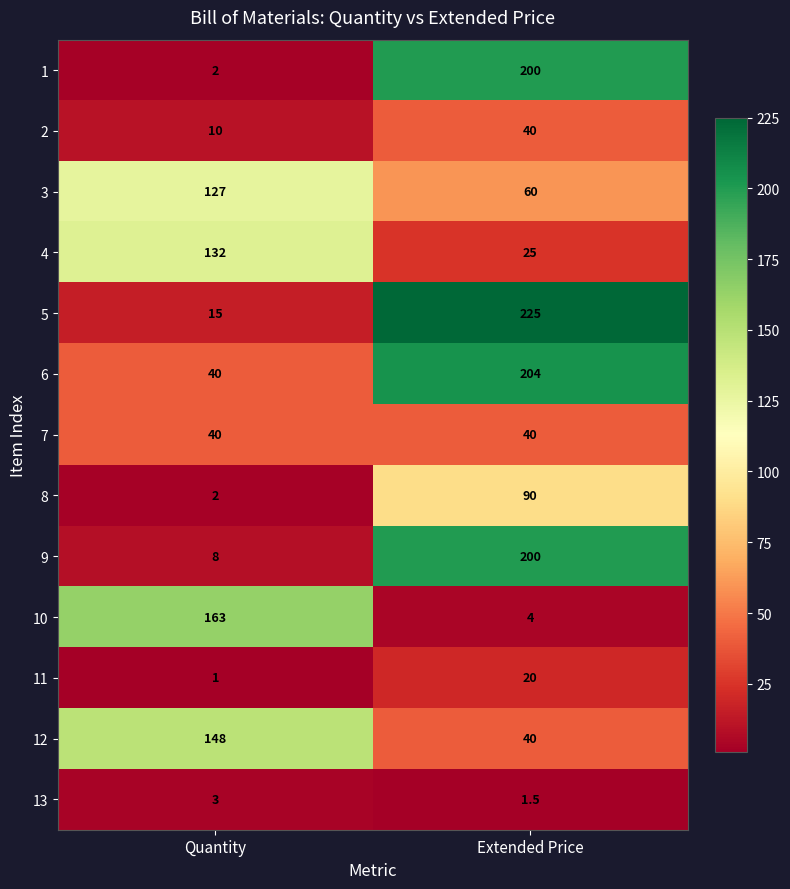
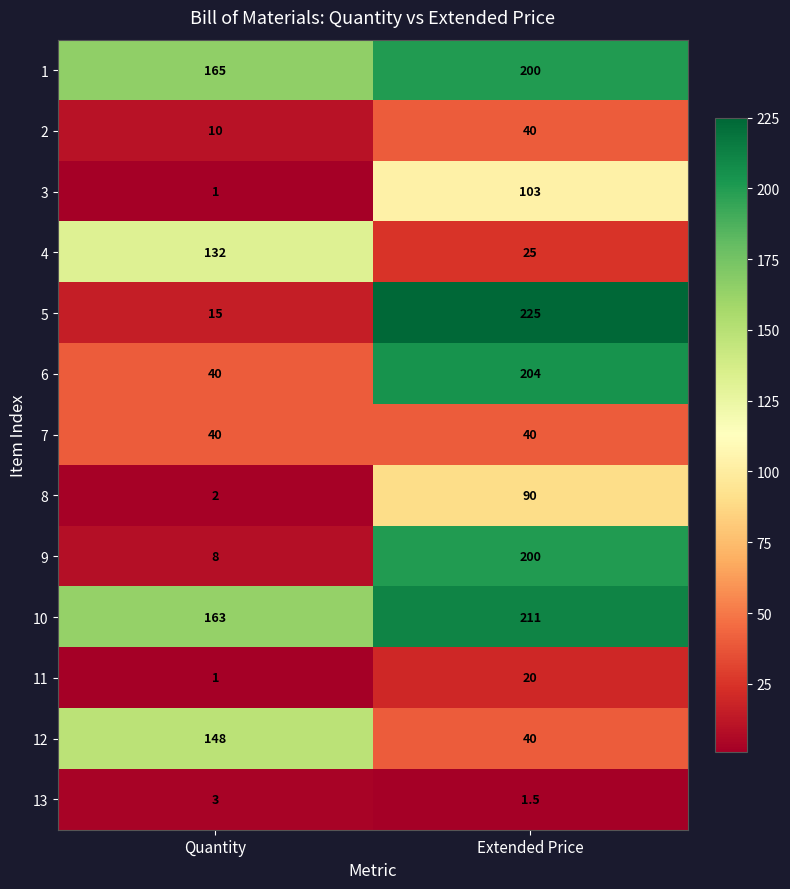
1, Quantity: 2 -> 165
3, Quantity: 127 -> 1
3, Extended Price: 60 -> 103
10, Extended Price: 4 -> 211
